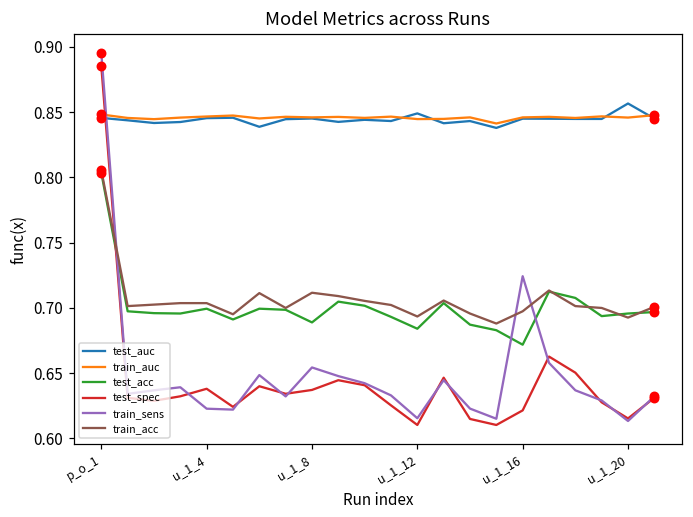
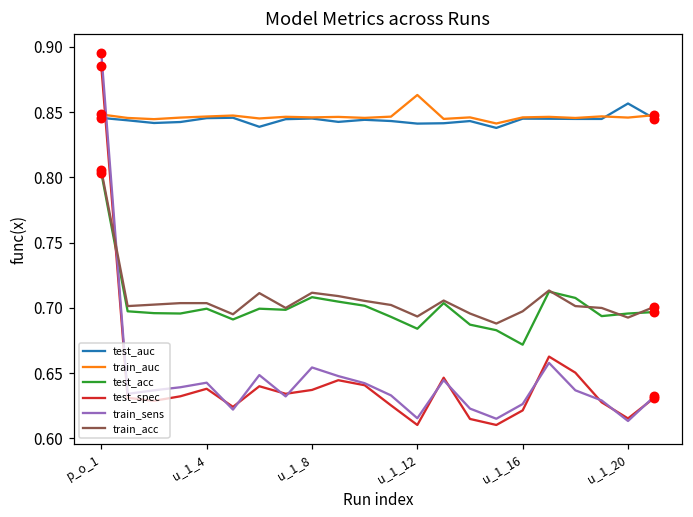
train_sens, u_1_4: 0.623 -> 0.643
test_acc, u_1_8: 0.689 -> 0.708
test_auc, u_1_12: 0.849 -> 0.841
train_auc, u_1_12: 0.845 -> 0.863
train_sens, u_1_16: 0.724 -> 0.626
